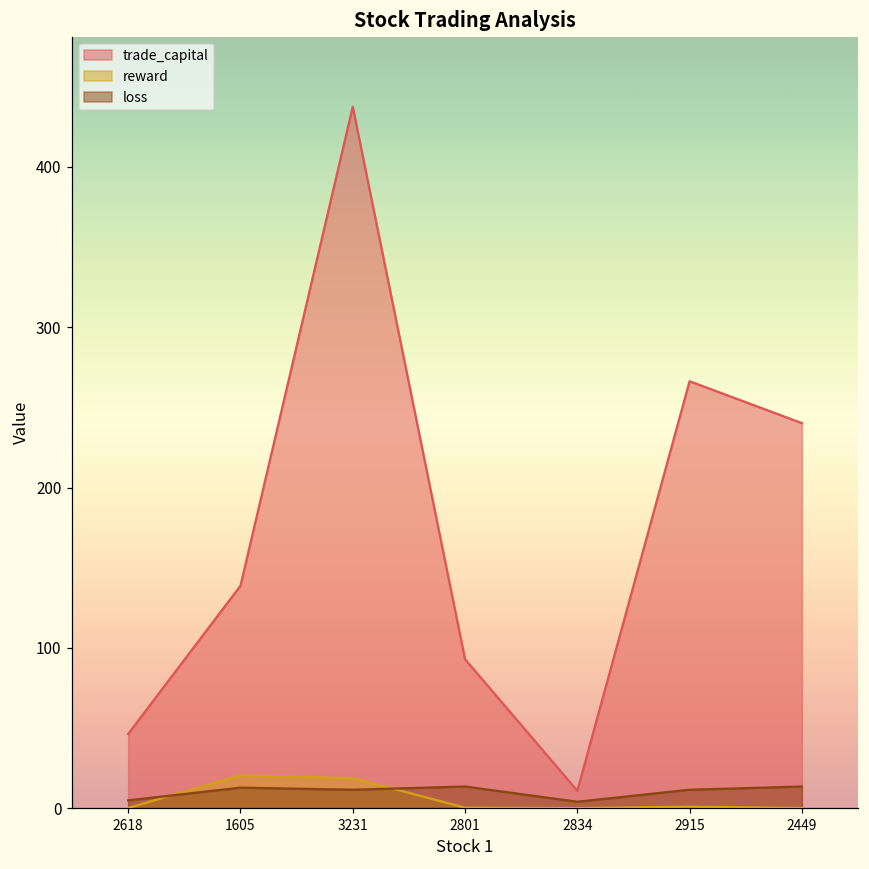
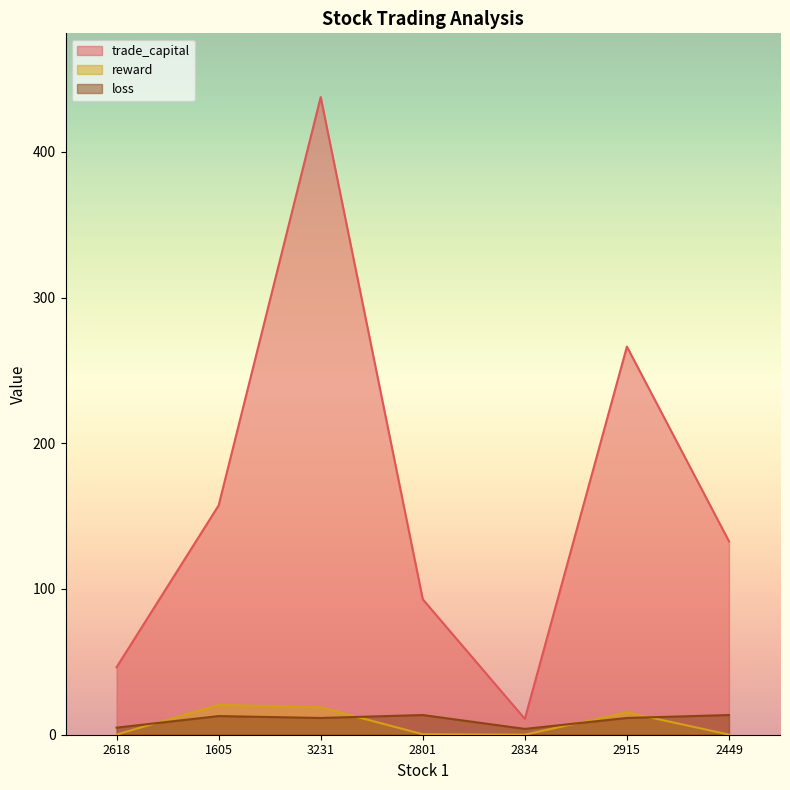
trade_capital, 1605: 139 -> 157
reward, 2915: 1 -> 15
trade_capital, 2449: 240 -> 133
